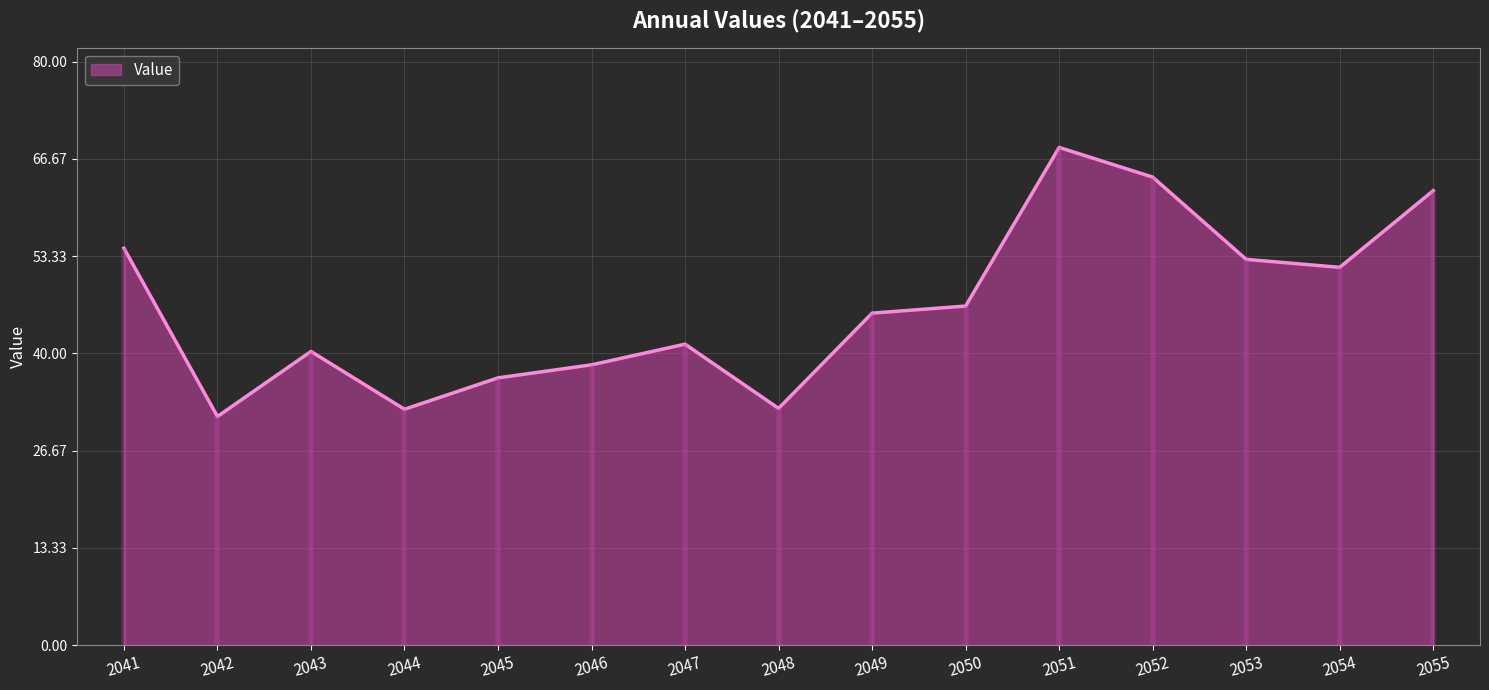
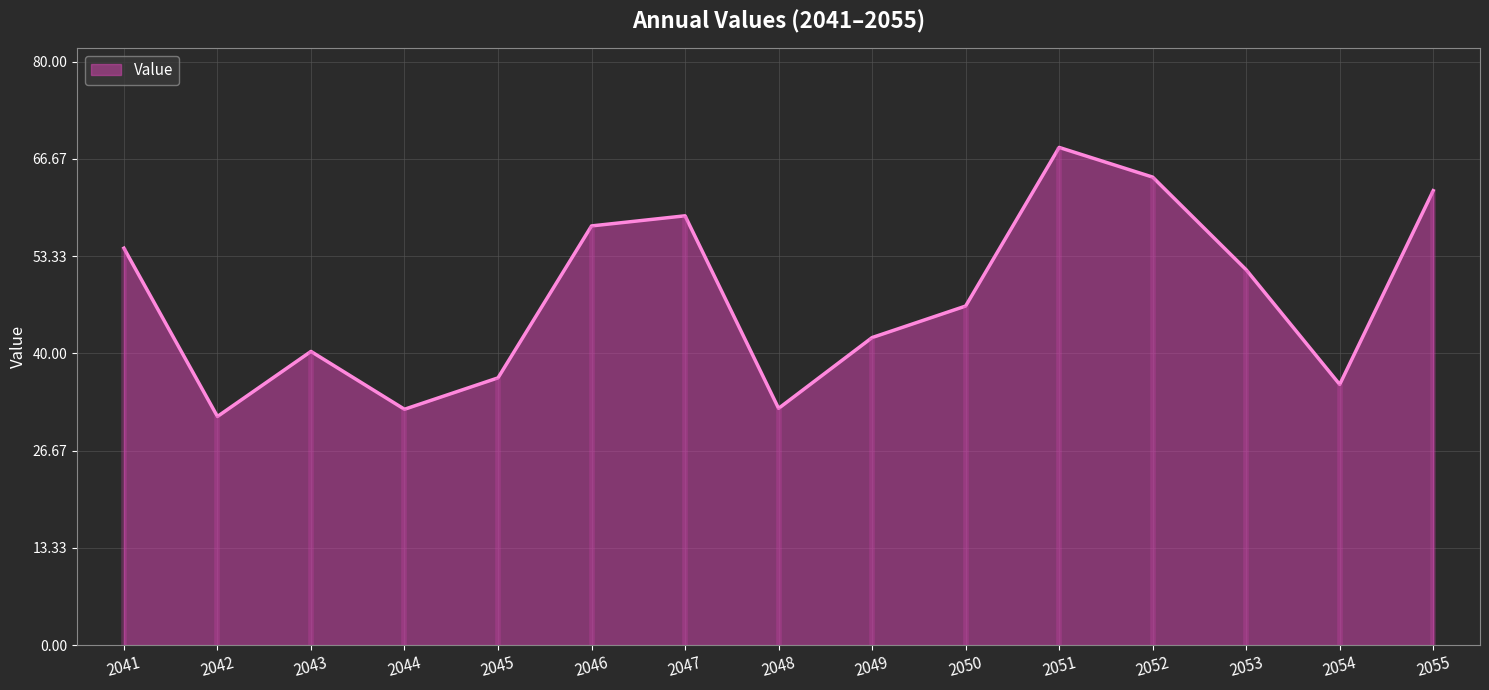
2046: 38 -> 57
2047: 41 -> 59
2049: 46 -> 42
2053: 53 -> 51
2054: 52 -> 36
